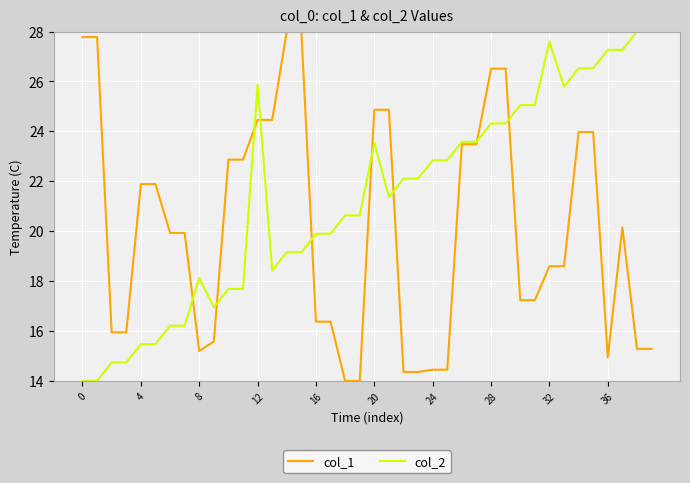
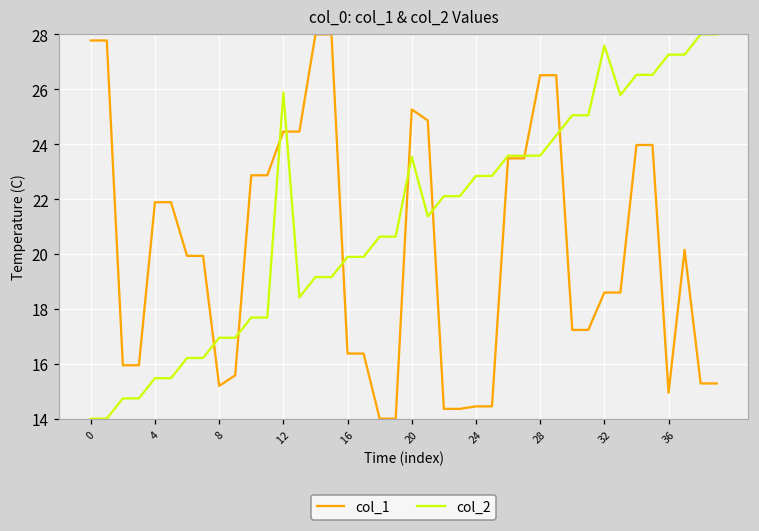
col_2, 8: 18.1 -> 16.9
col_1, 20: 24.9 -> 25.3
col_2, 28: 24.3 -> 23.6
